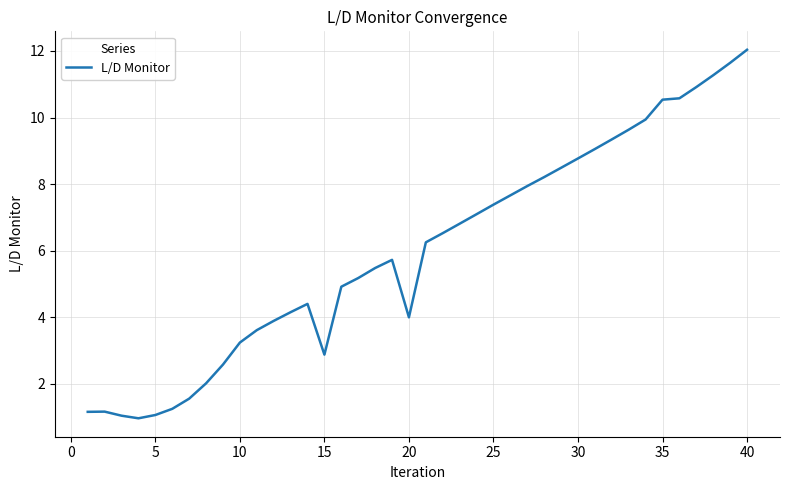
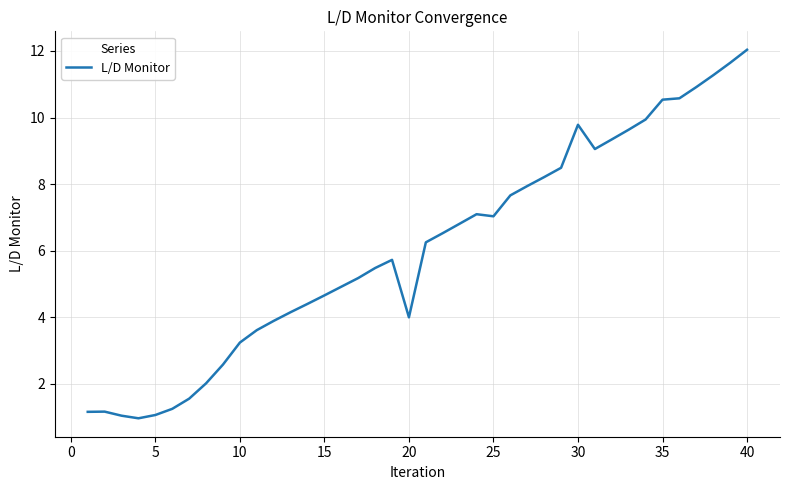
15: 2.9 -> 4.7
25: 7.4 -> 7.0
30: 8.8 -> 9.8
